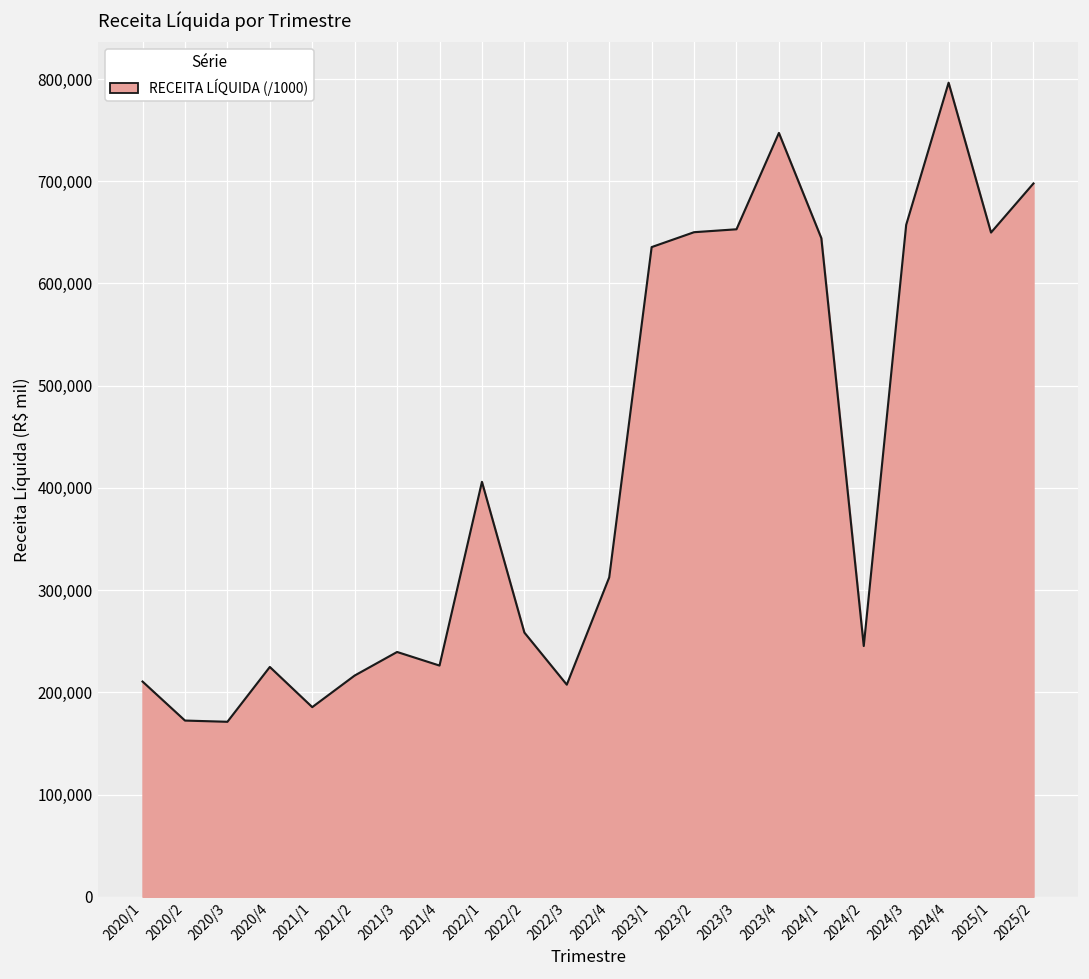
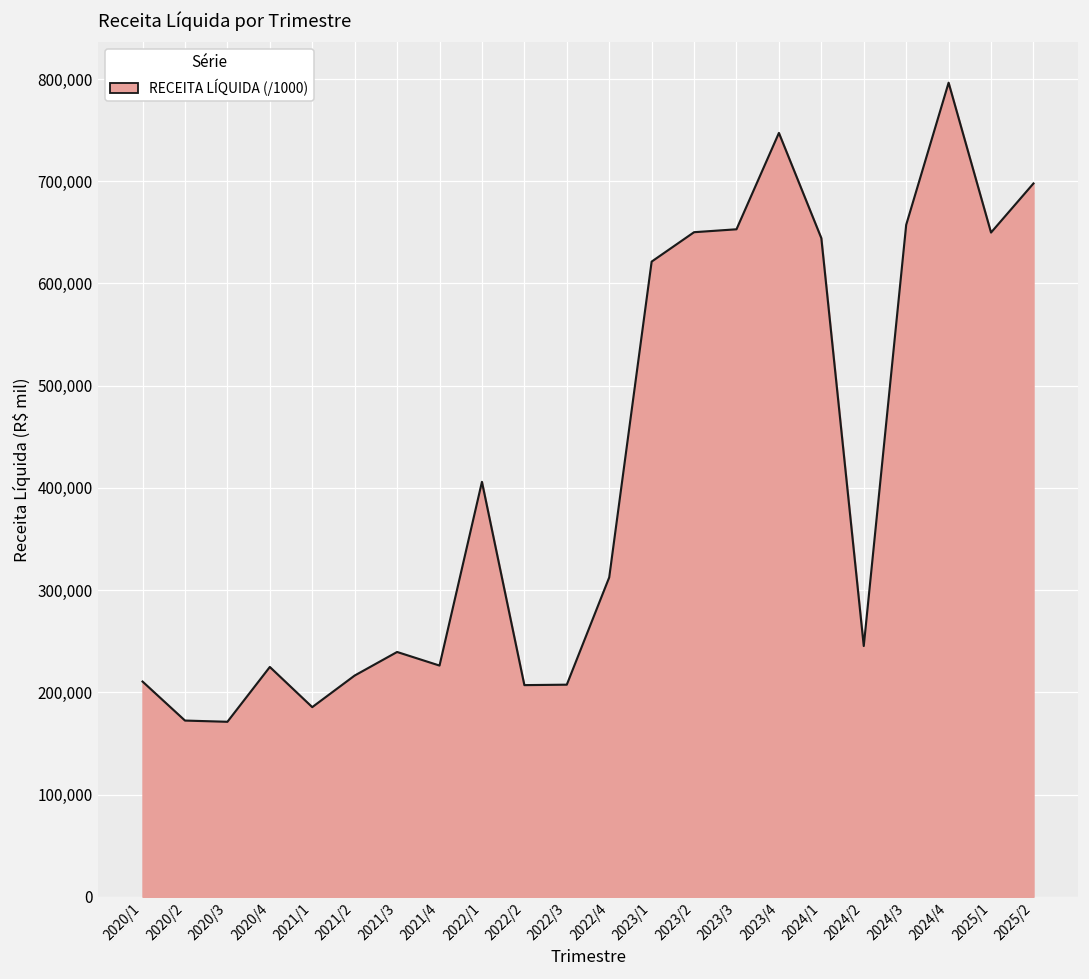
2022/2: 260,000 -> 210,000
2023/1: 640,000 -> 620,000
